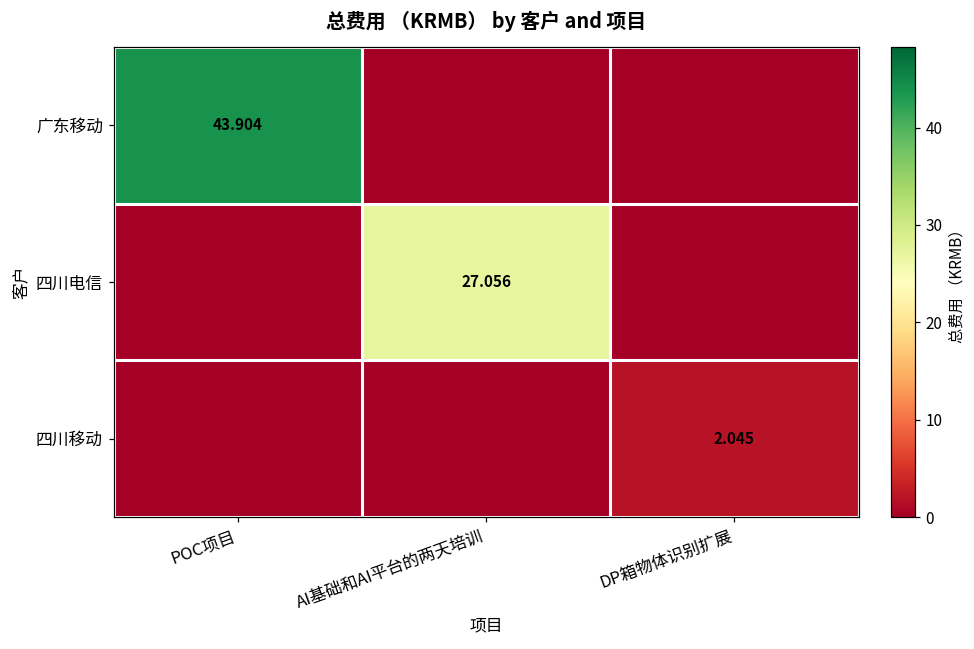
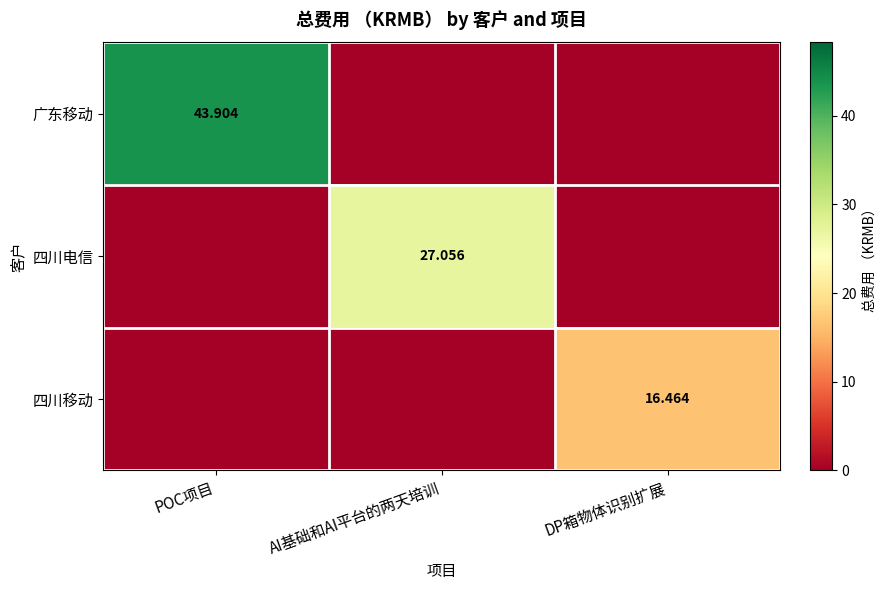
四川移动, DP箱物体识别扩展: 2.045 -> 16.464
